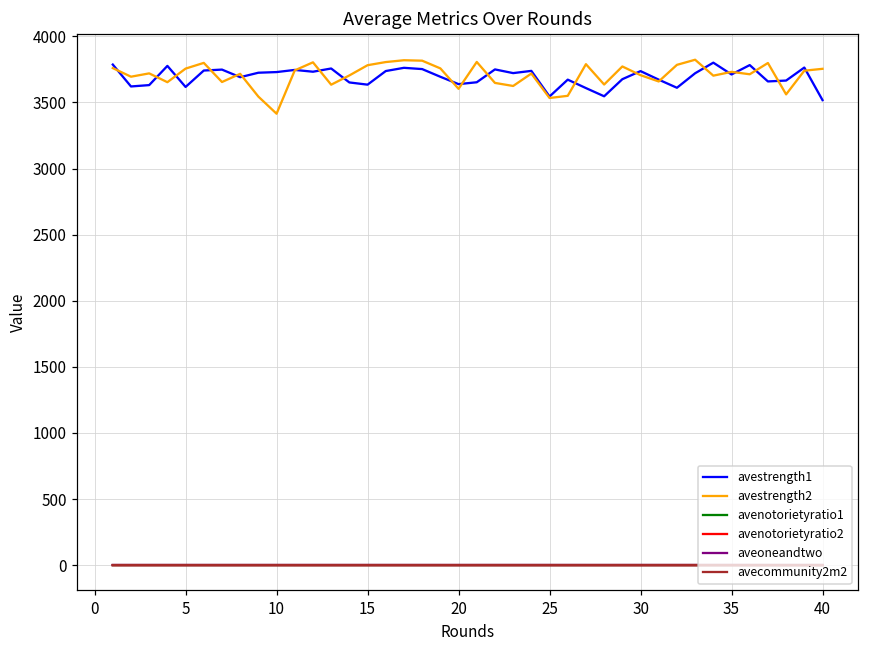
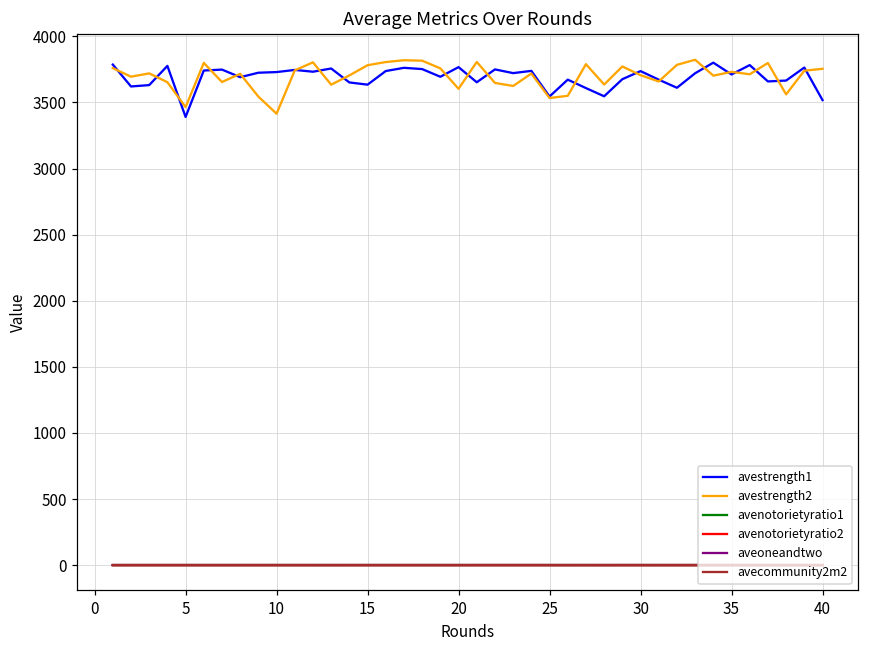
avestrength1, 5: 3620 -> 3390
avestrength2, 5: 3760 -> 3460
avestrength1, 20: 3640 -> 3770
